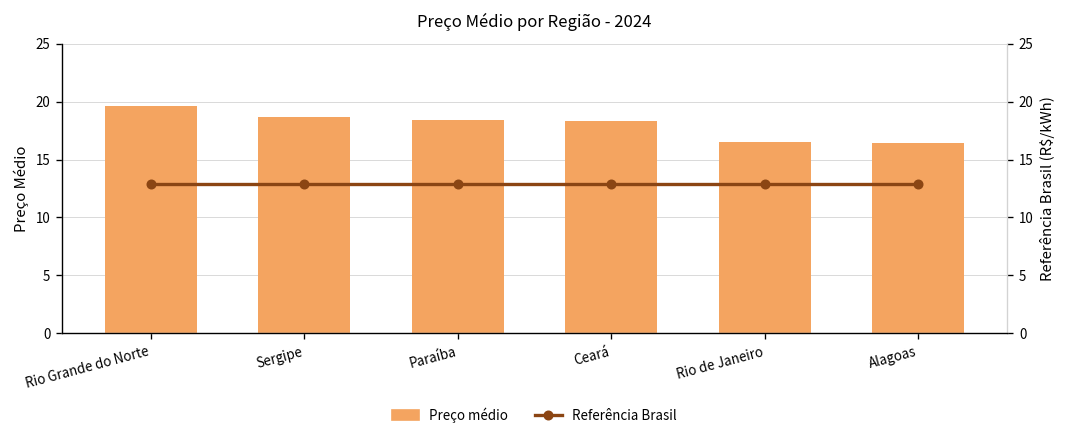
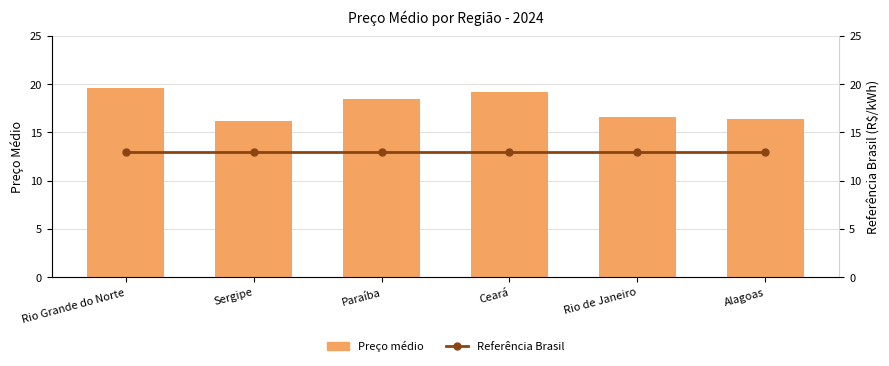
Preço médio, Sergipe: 19 -> 16
Preço médio, Ceará: 18 -> 19
